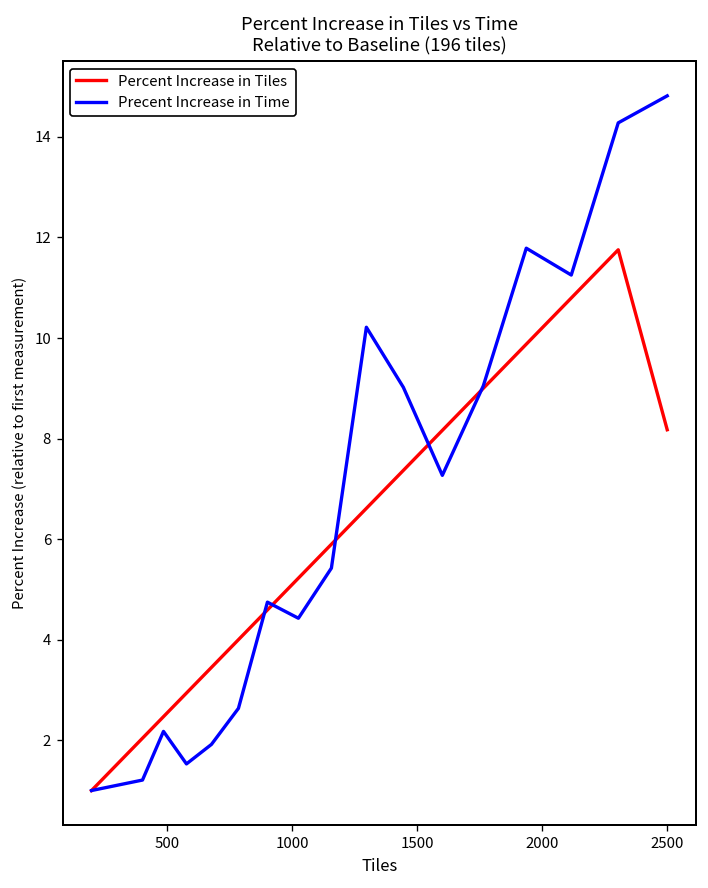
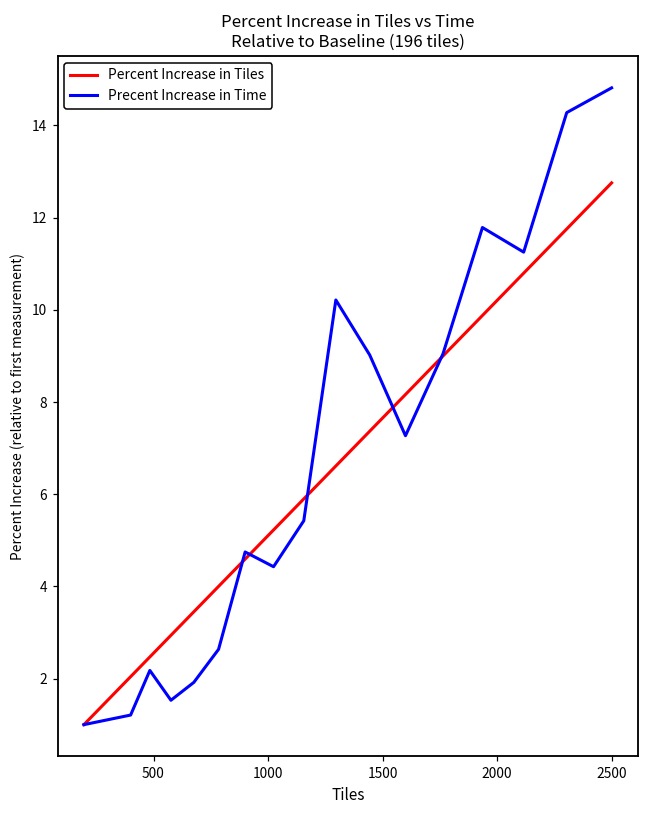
Percent Increase in Tiles, 2500: 8.2 -> 12.8
